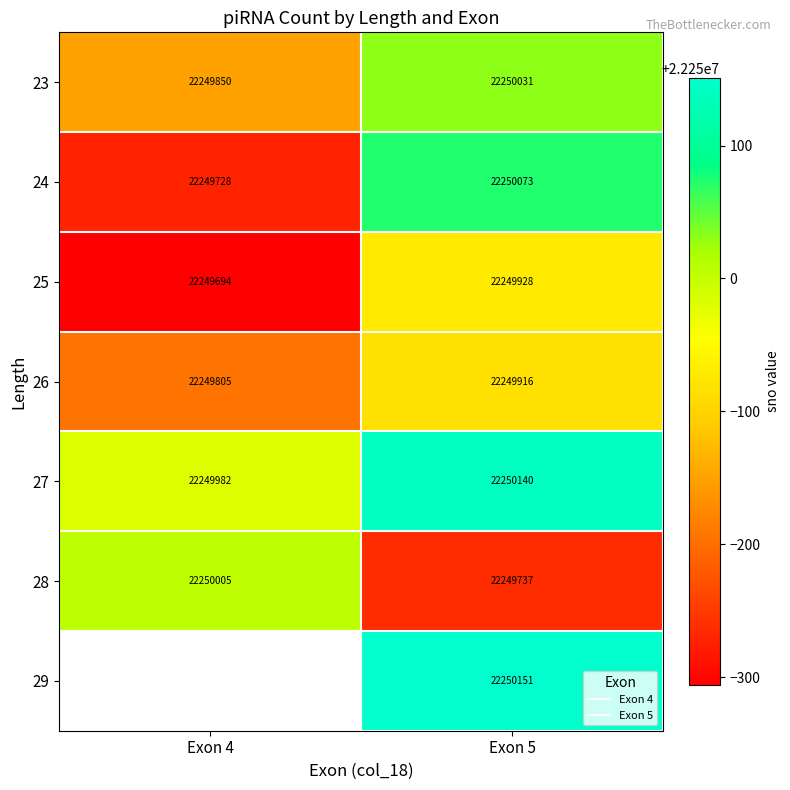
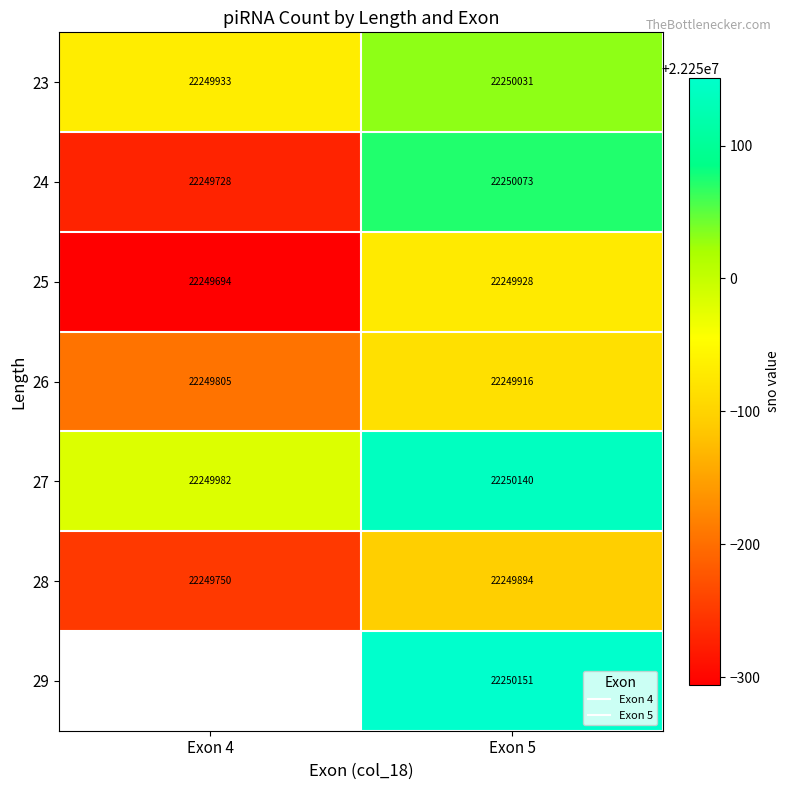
23, Exon 4: 22249850 -> 22249933
28, Exon 4: 22250005 -> 22249750
28, Exon 5: 22249737 -> 22249894
